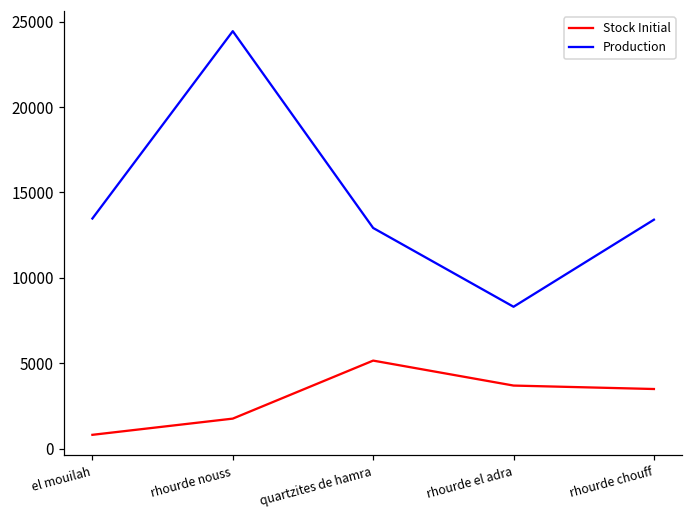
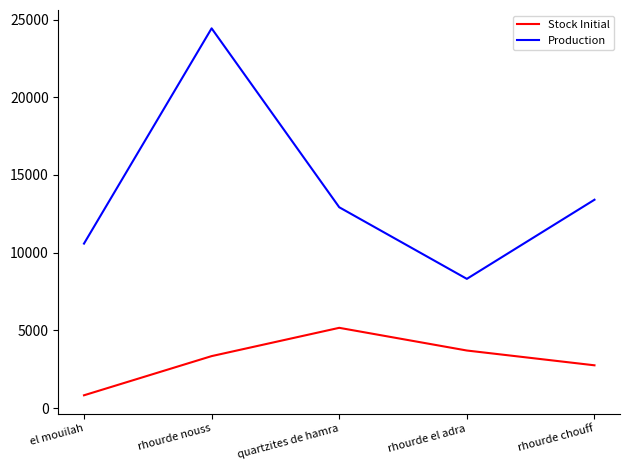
Production, el mouilah: 13500 -> 10600
Stock Initial, rhourde nouss: 1800 -> 3300
Stock Initial, rhourde chouff: 3500 -> 2700
